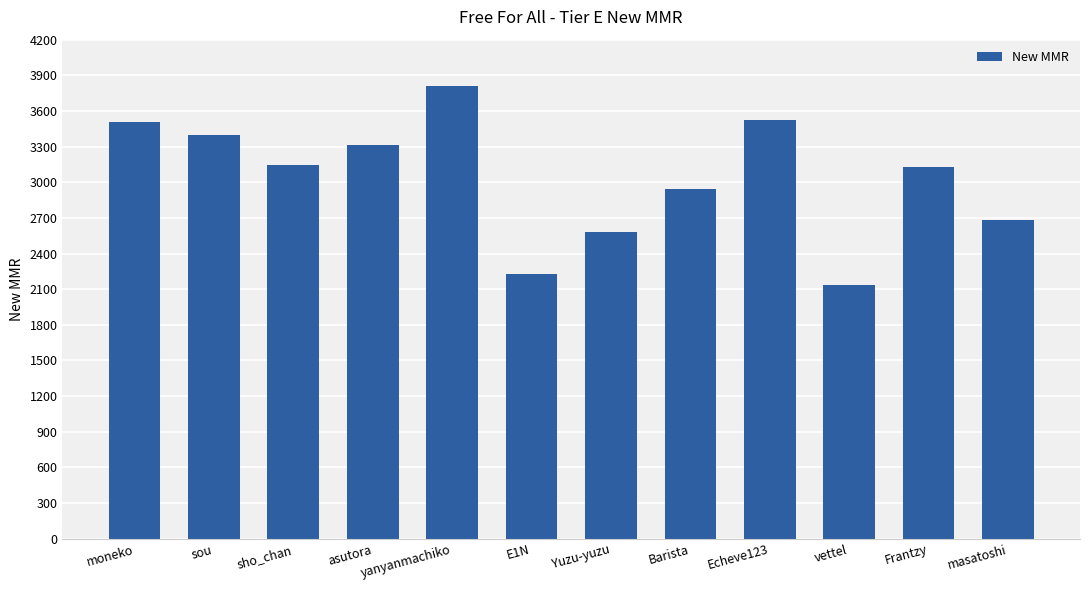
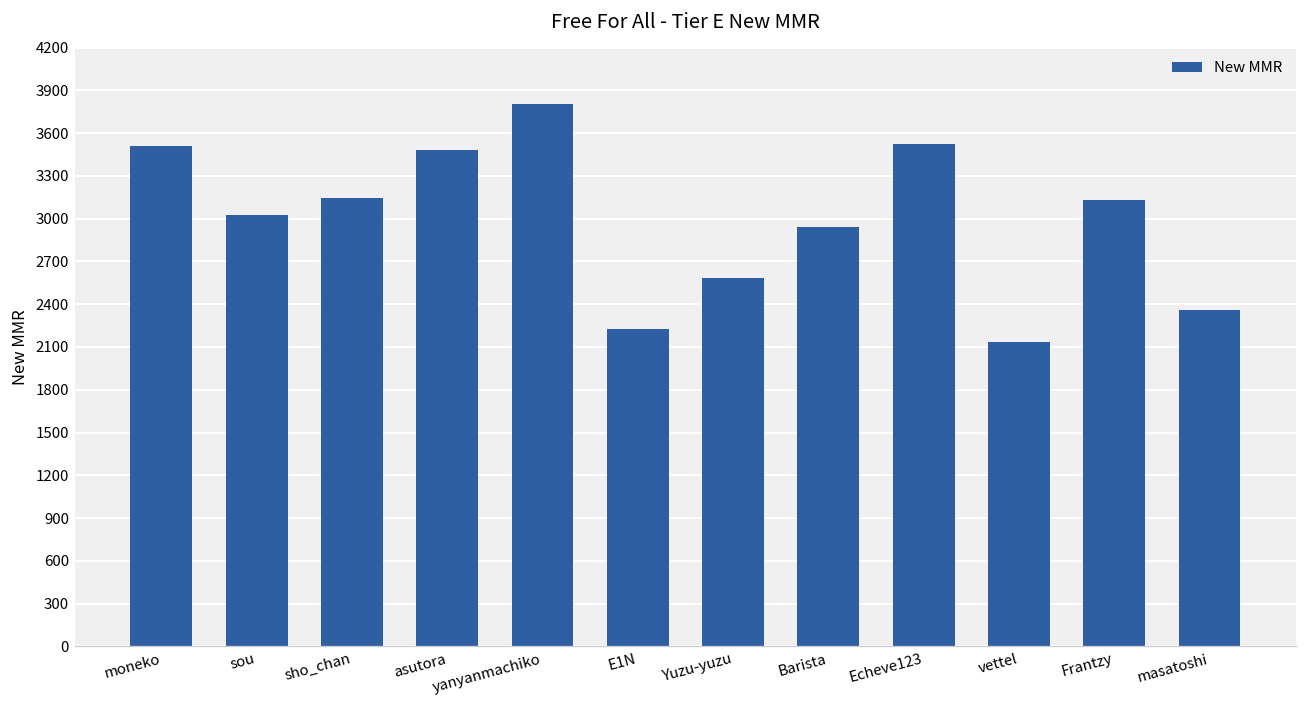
sou: 3400 -> 3030
asutora: 3320 -> 3480
masatoshi: 2690 -> 2360
